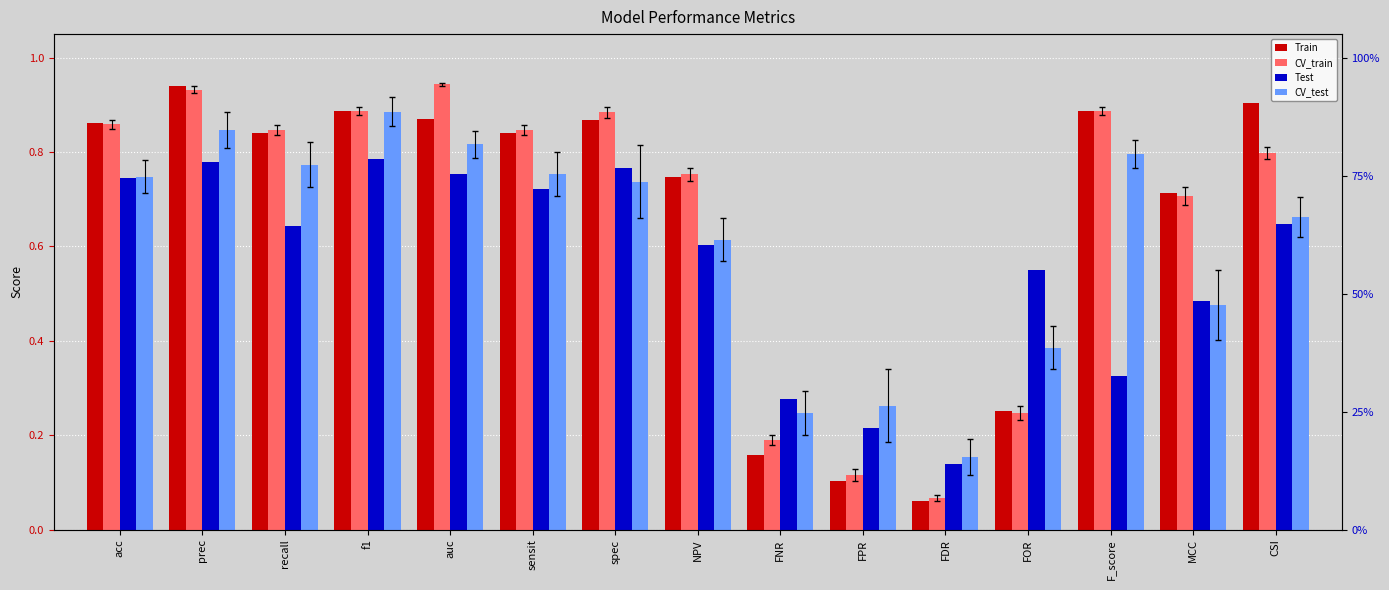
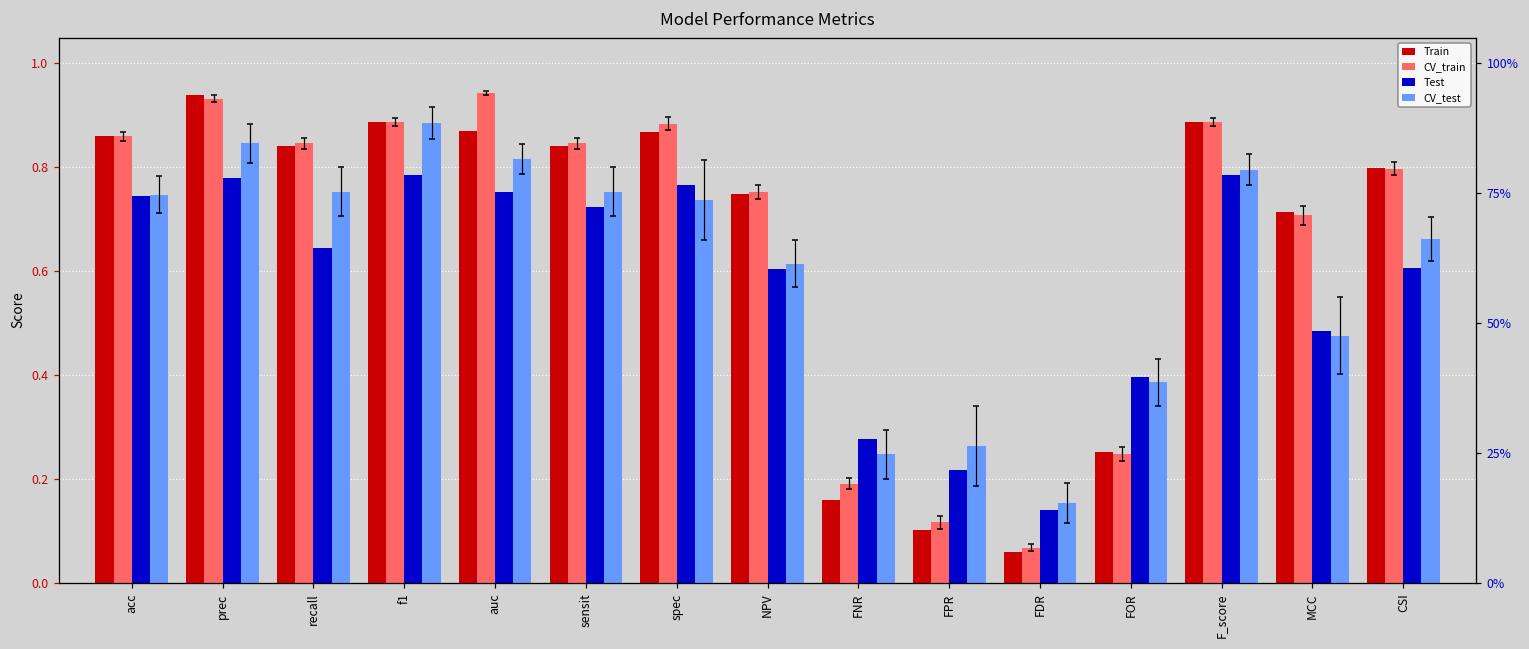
CV_test, recall: 0.77 -> 0.75
Test, FOR: 0.55 -> 0.40
Test, F_score: 0.33 -> 0.79
Train, CSI: 0.90 -> 0.80
Test, CSI: 0.65 -> 0.61
